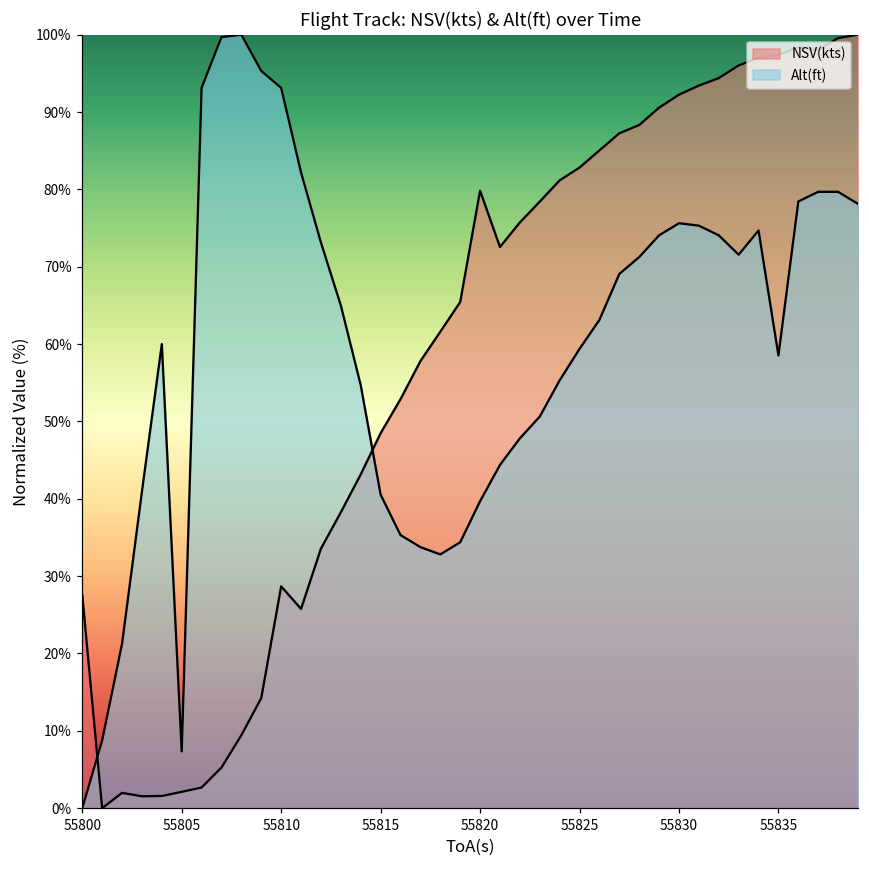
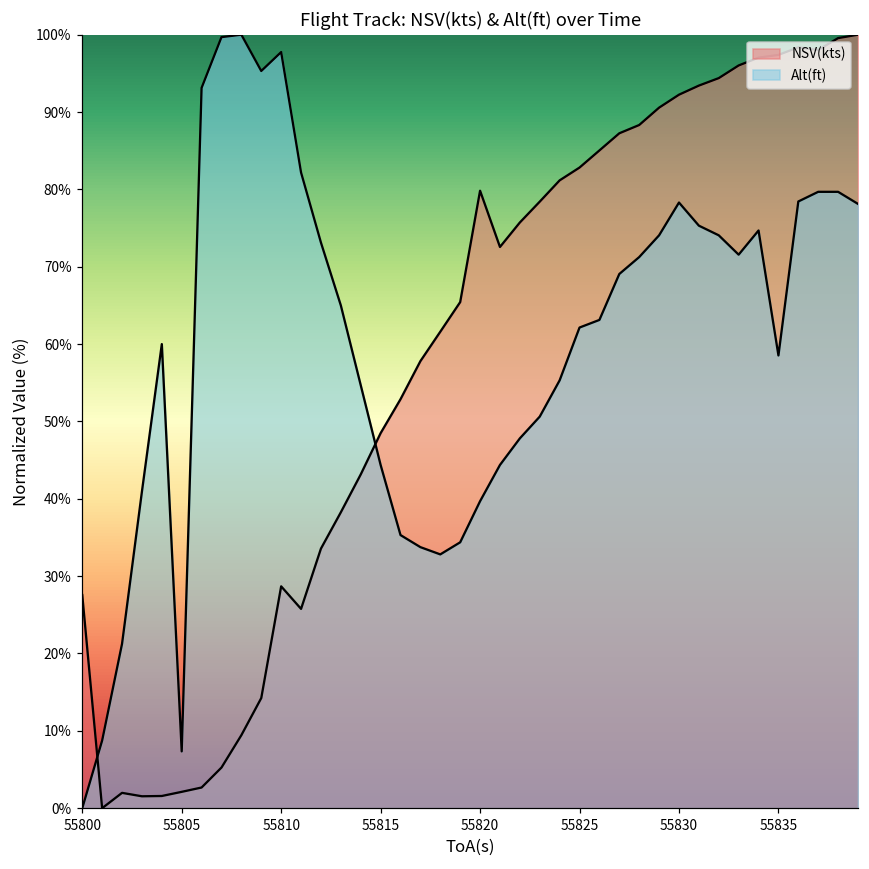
Alt(ft), 55810: 93% -> 98%
Alt(ft), 55815: 41% -> 44%
Alt(ft), 55825: 59% -> 62%
Alt(ft), 55830: 76% -> 78%
